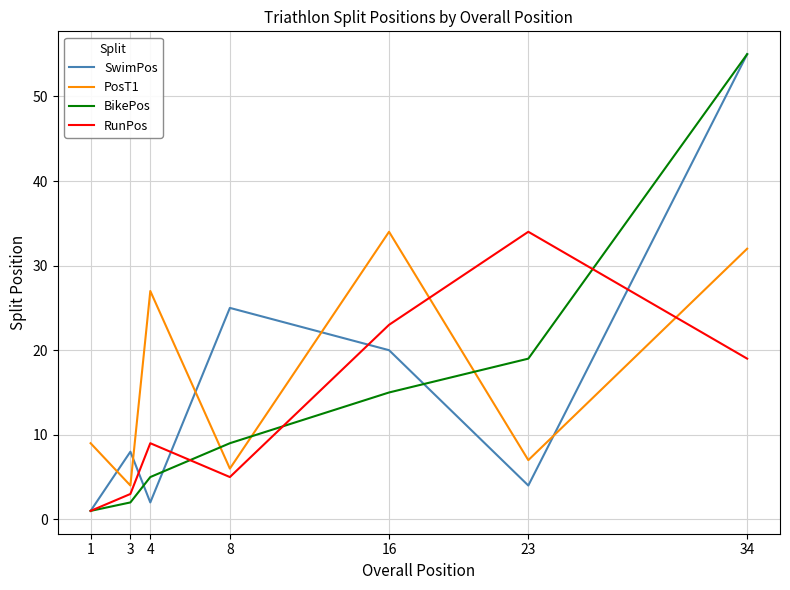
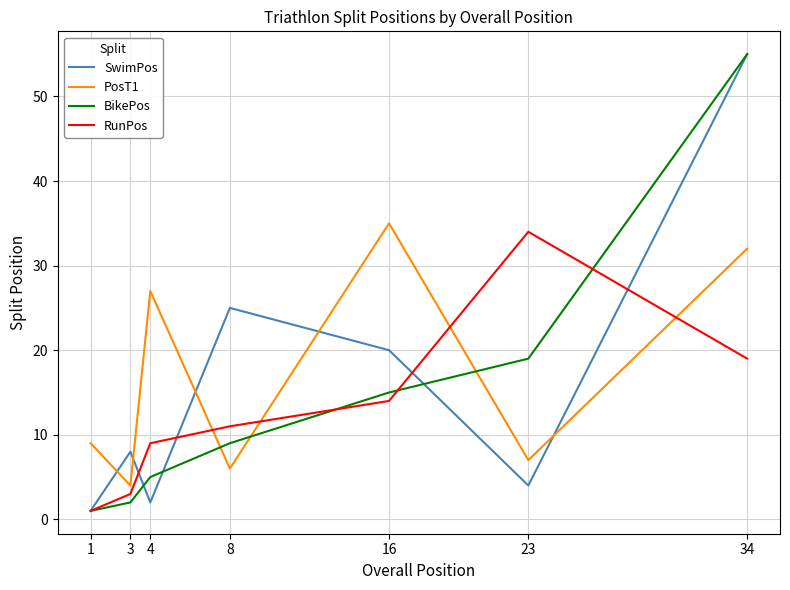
RunPos, 8: 5 -> 11
PosT1, 16: 34 -> 35
RunPos, 16: 23 -> 14
